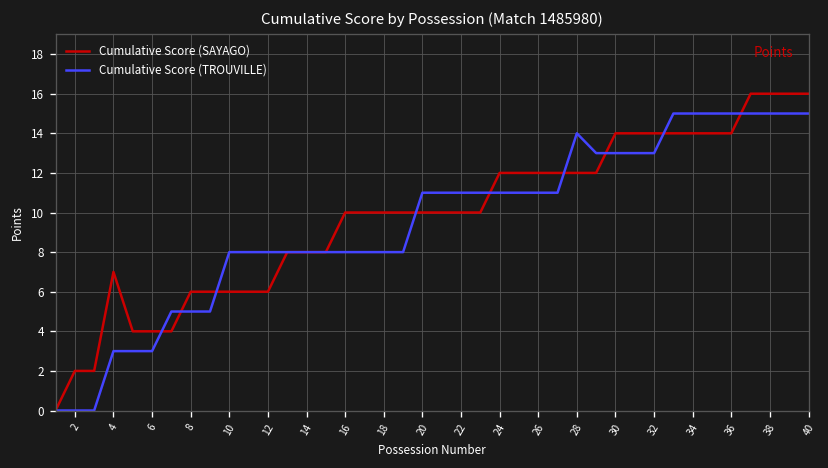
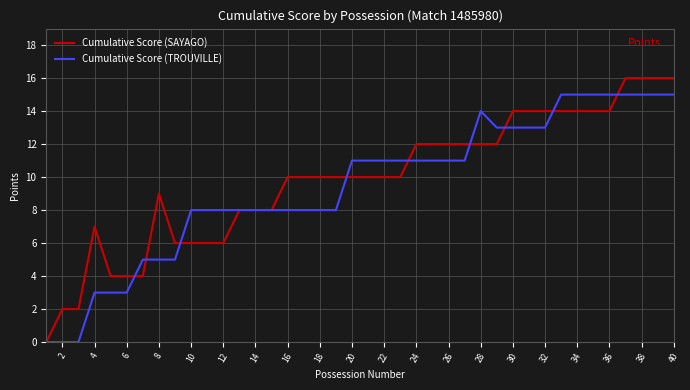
Cumulative Score (SAYAGO), 8: 6 -> 9
